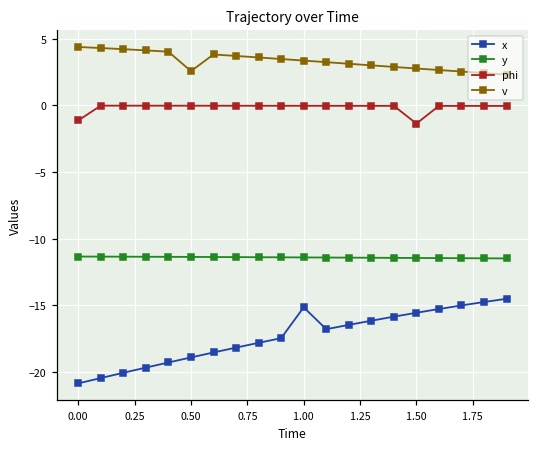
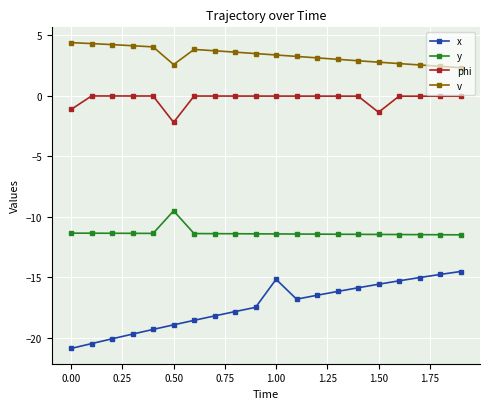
y, 0.50: -11.4 -> -9.5
phi, 0.50: 0.0 -> -2.2
